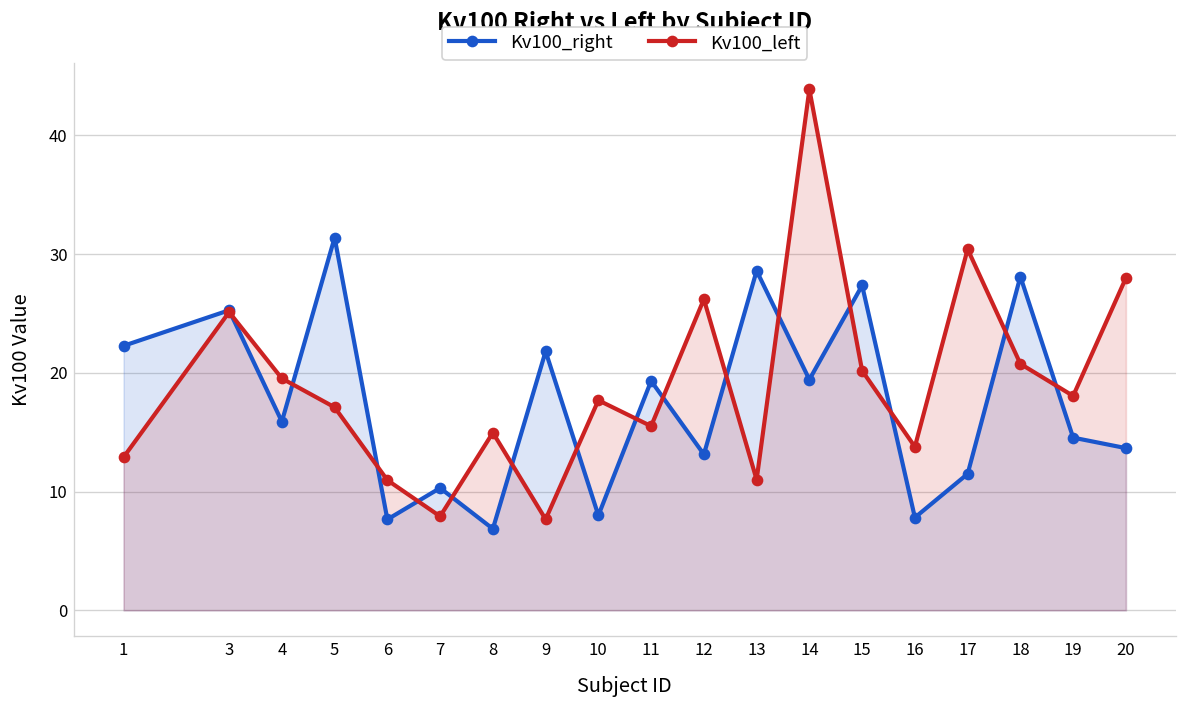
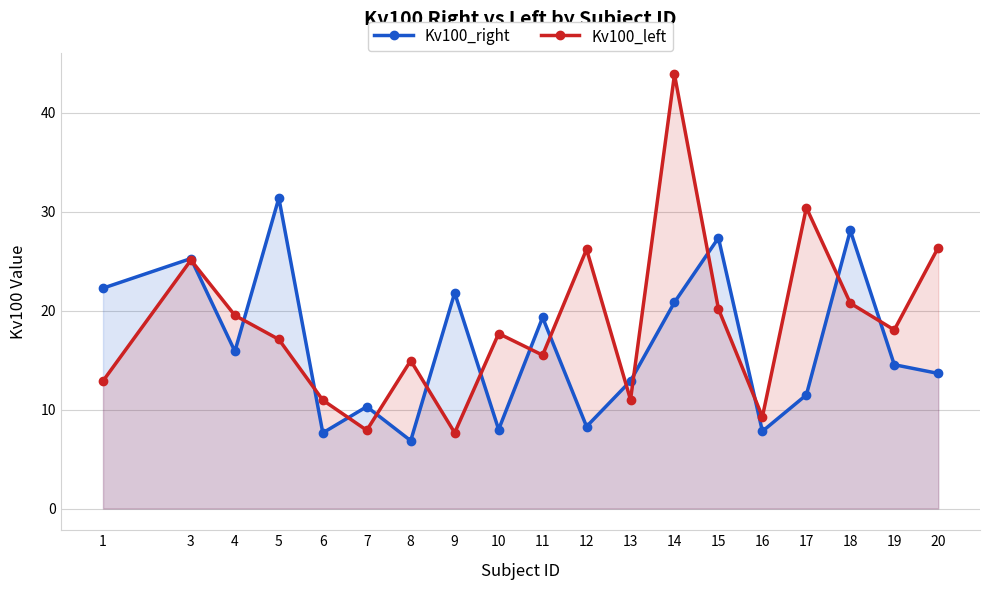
Kv100_right, 12: 13 -> 8
Kv100_right, 13: 29 -> 13
Kv100_right, 14: 19 -> 21
Kv100_left, 16: 14 -> 9
Kv100_left, 20: 28 -> 26
